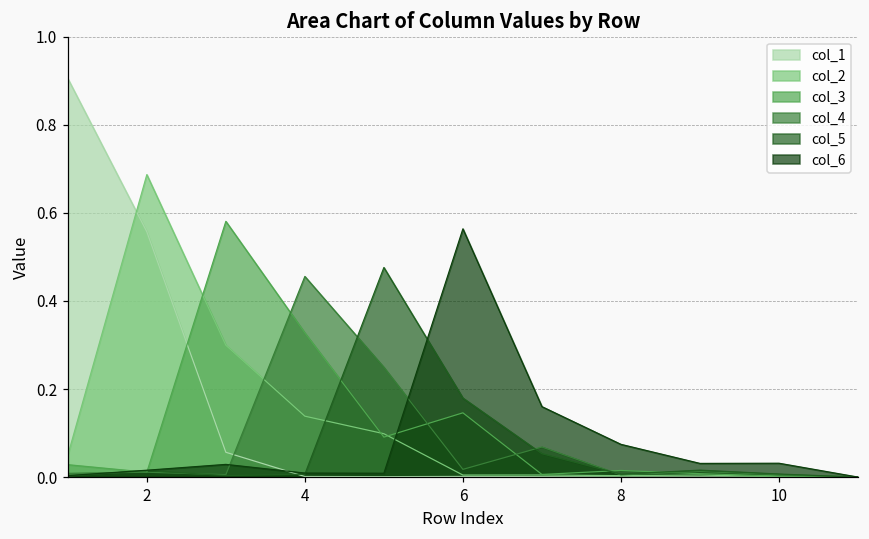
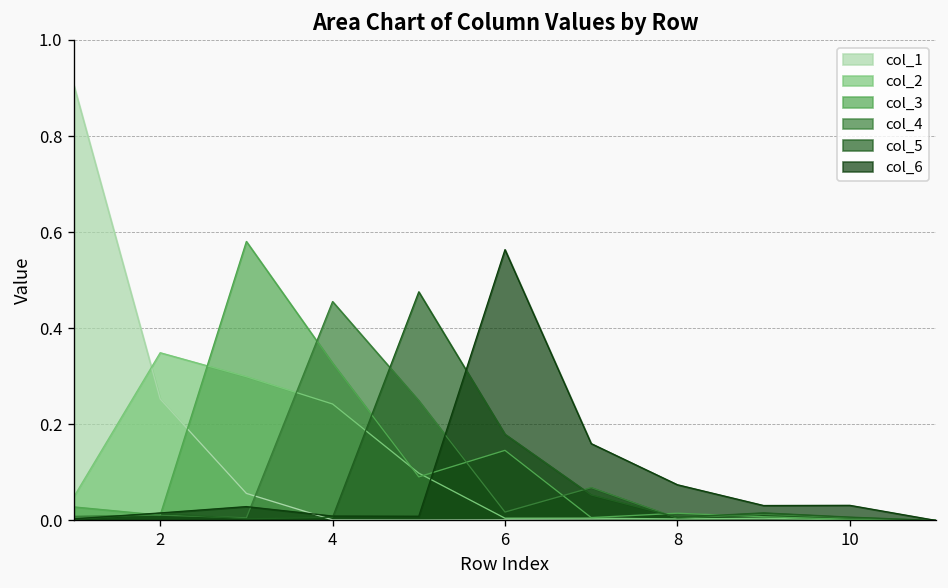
col_1, 2: 0.56 -> 0.25
col_2, 2: 0.69 -> 0.35
col_2, 4: 0.14 -> 0.24
